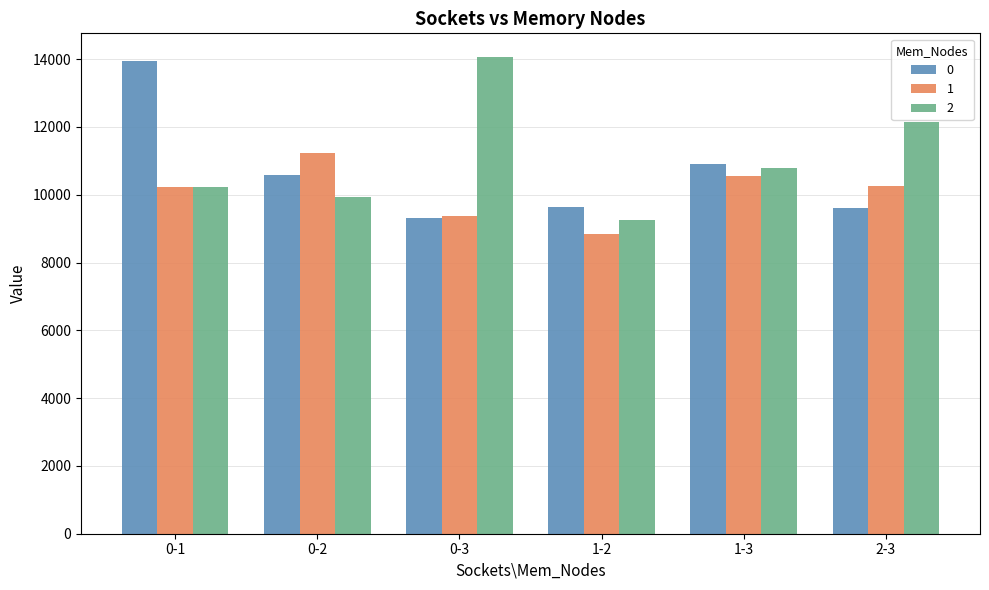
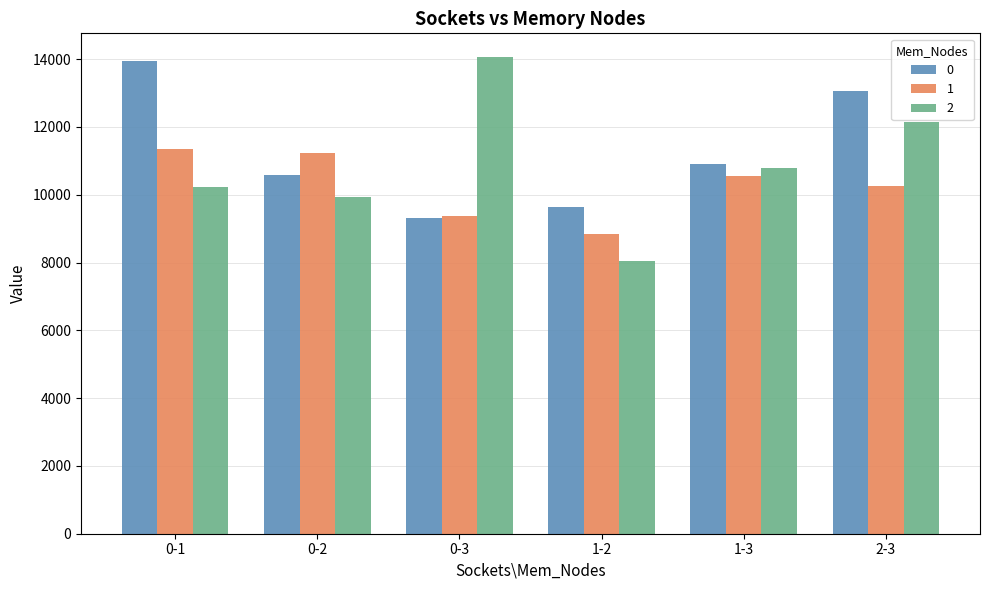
1, 0-1: 10200 -> 11400
2, 1-2: 9300 -> 8000
0, 2-3: 9600 -> 13000
